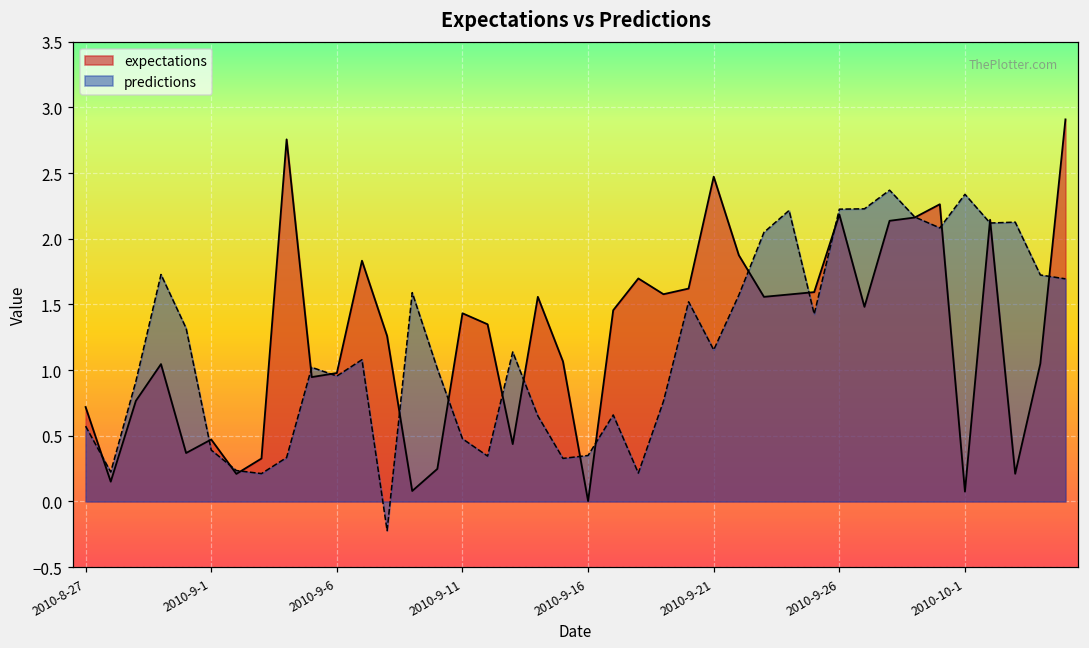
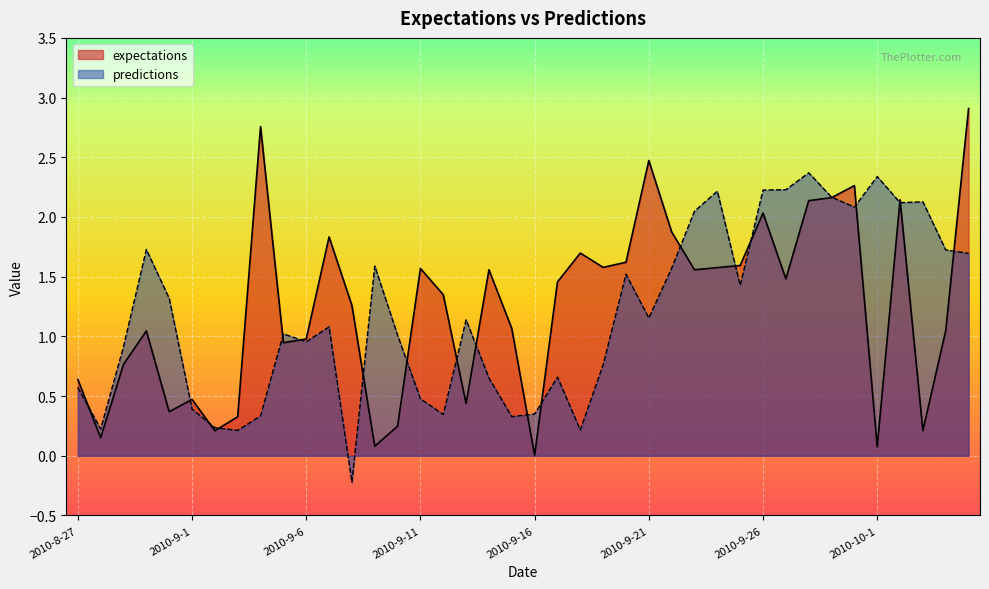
expectations, 2010-8-27: 0.72 -> 0.64
expectations, 2010-9-11: 1.43 -> 1.57
expectations, 2010-9-26: 2.18 -> 2.03
